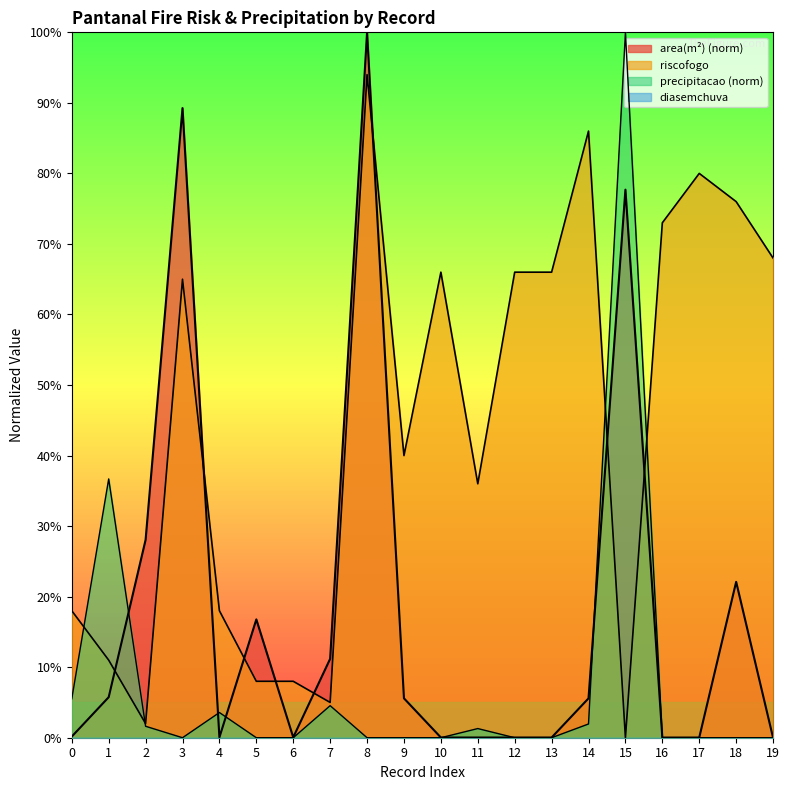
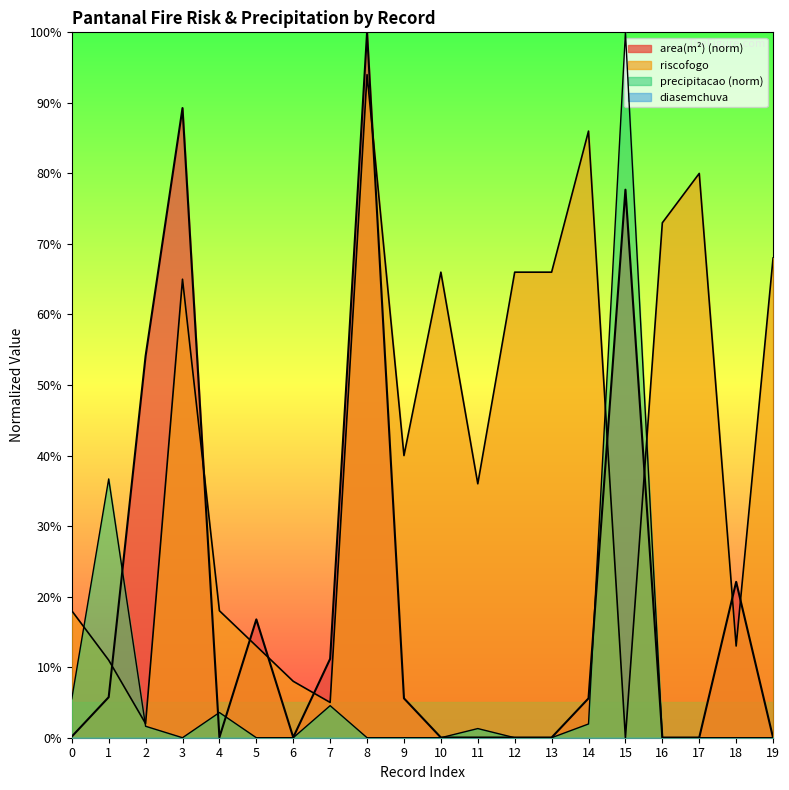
area(m²) (norm), 2: 28% -> 54%
riscofogo, 5: 8% -> 13%
riscofogo, 18: 76% -> 13%
